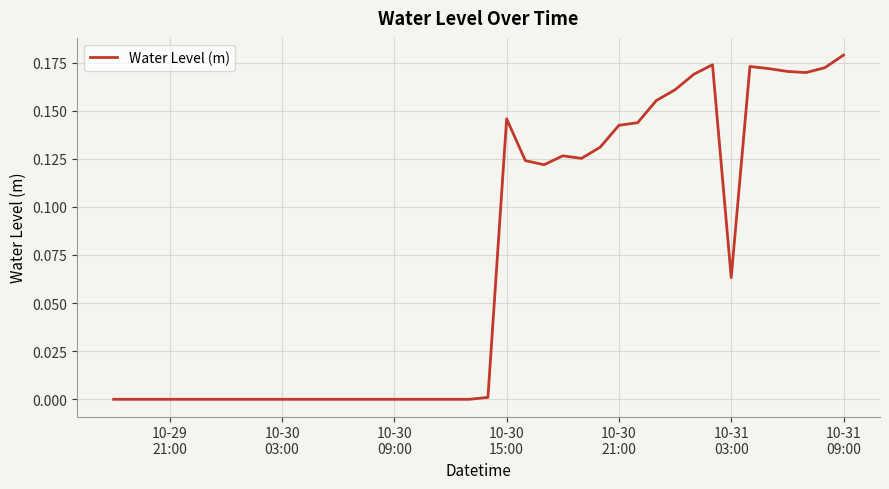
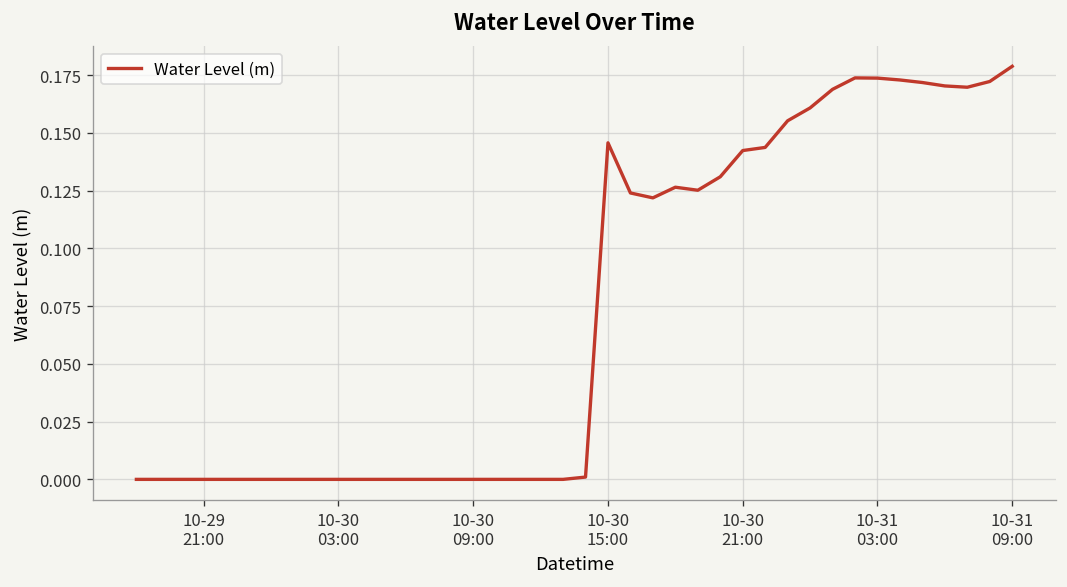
10-31 03:00: 0.063 -> 0.174
